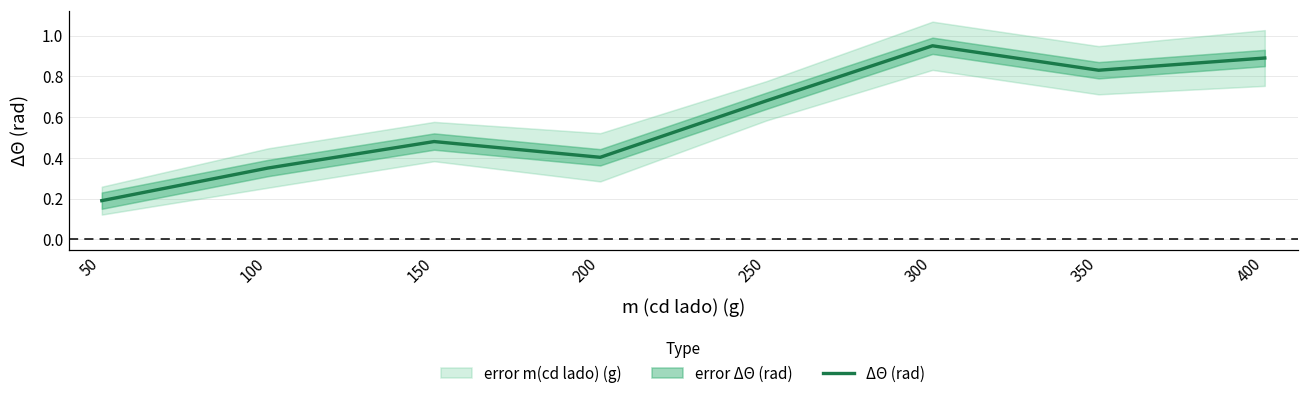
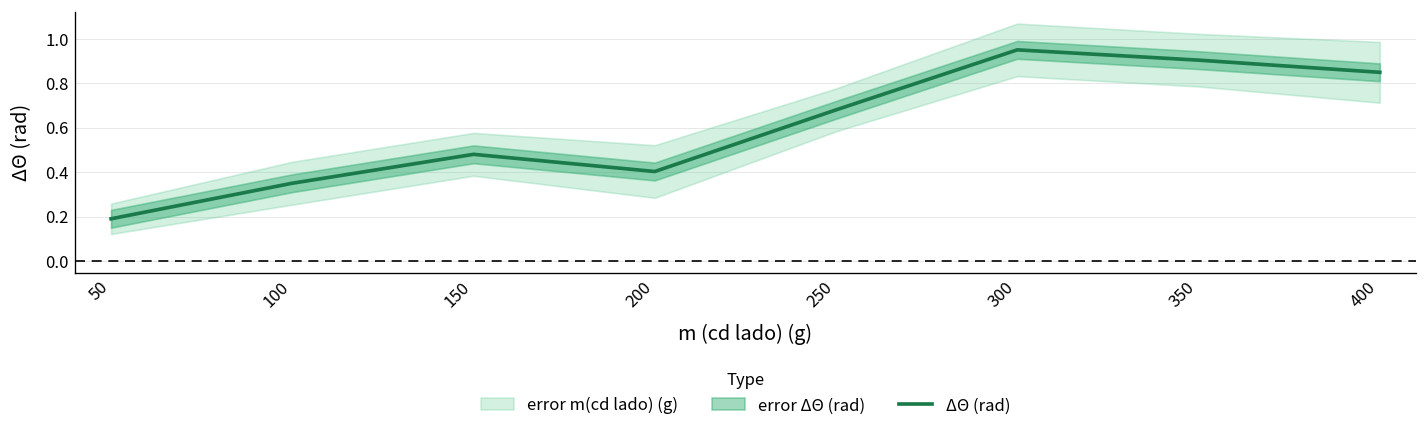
ΔΘ (rad), 350: 0.83 -> 0.90
ΔΘ (rad), 400: 0.89 -> 0.85
